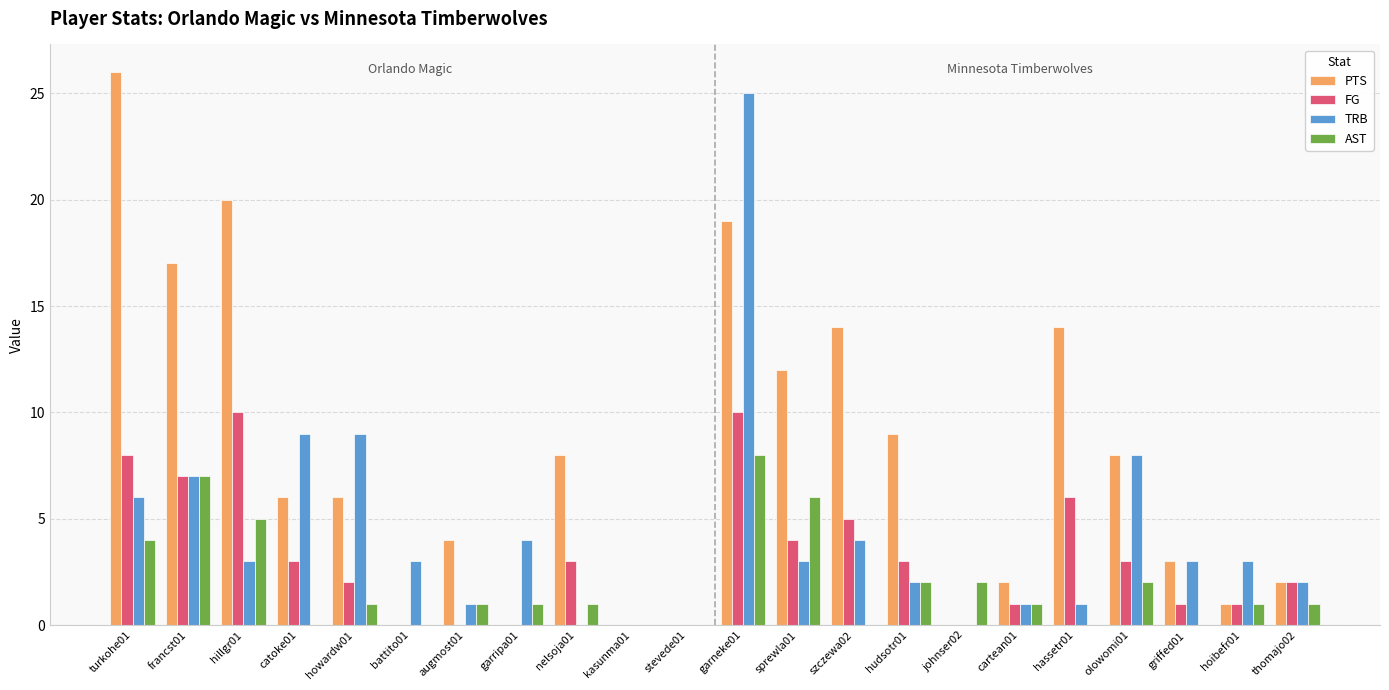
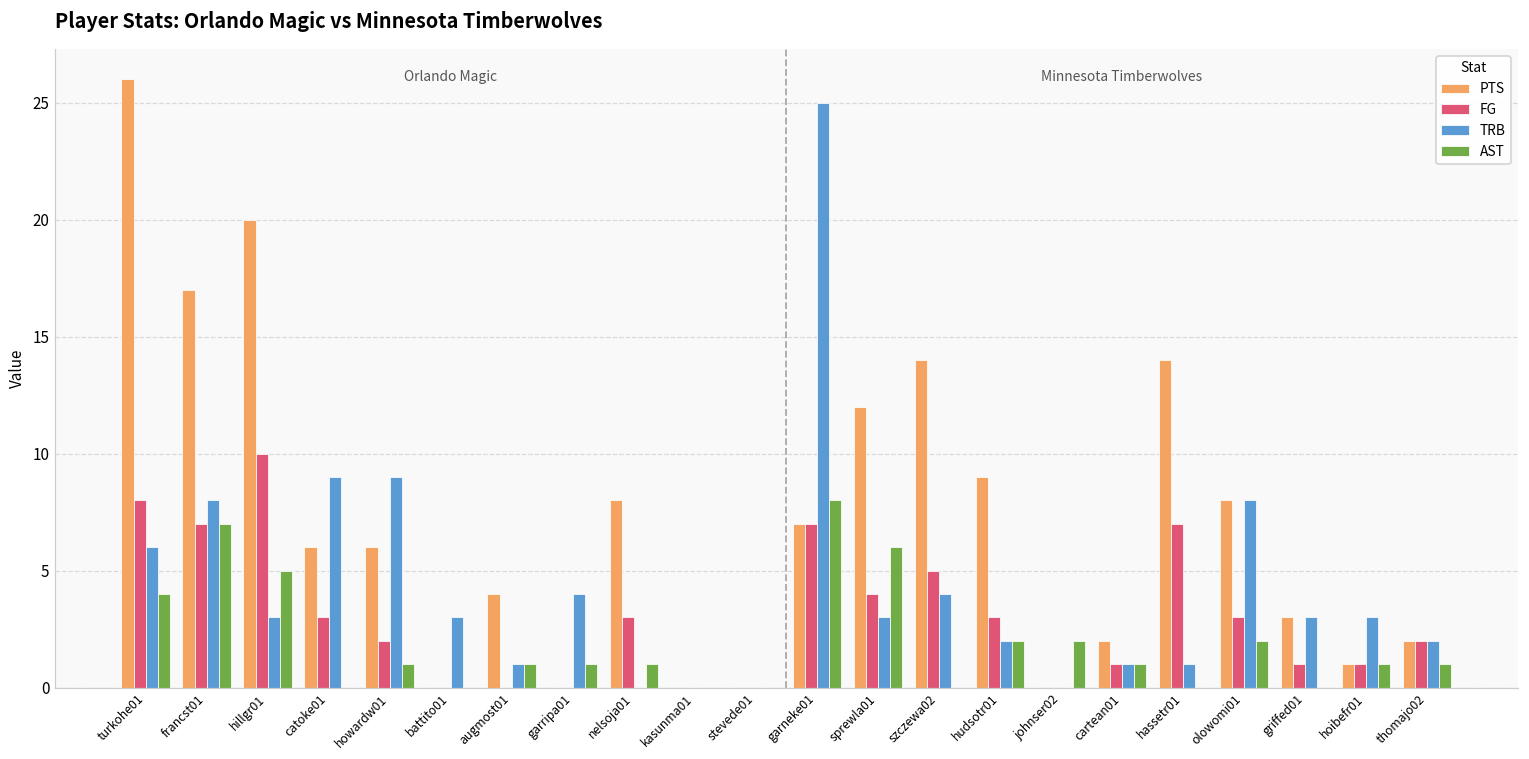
TRB, francst01: 7 -> 8
PTS, garneke01: 19 -> 7
FG, garneke01: 10 -> 7
FG, hassetr01: 6 -> 7
